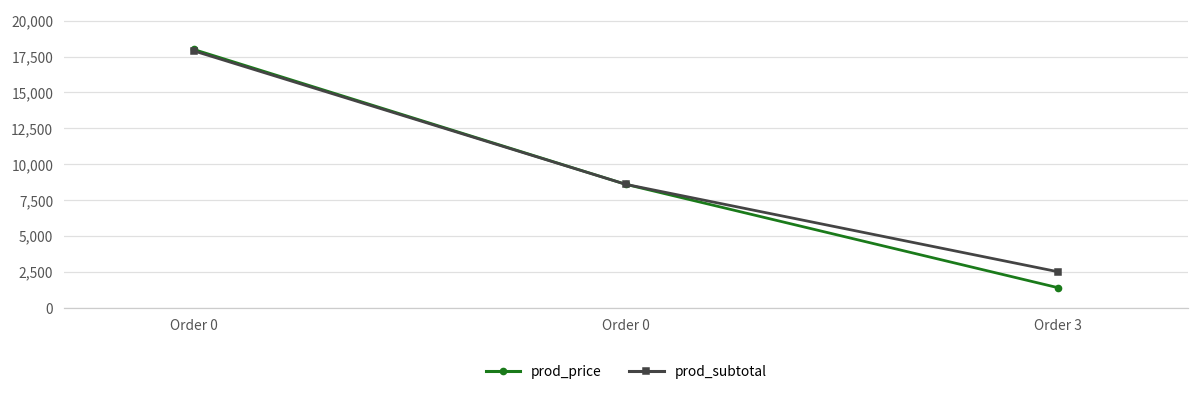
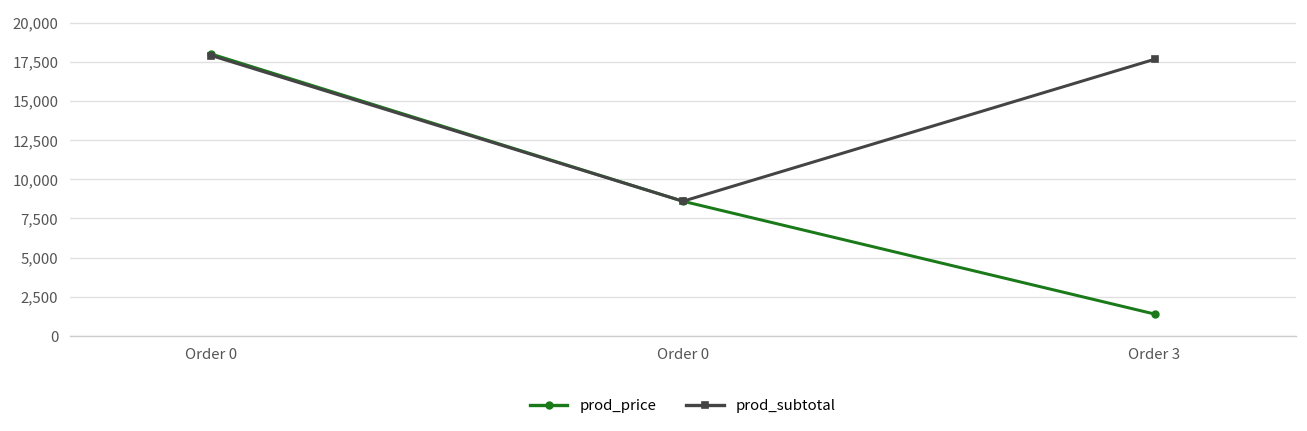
prod_subtotal, Order 3: 2,500 -> 17,700
